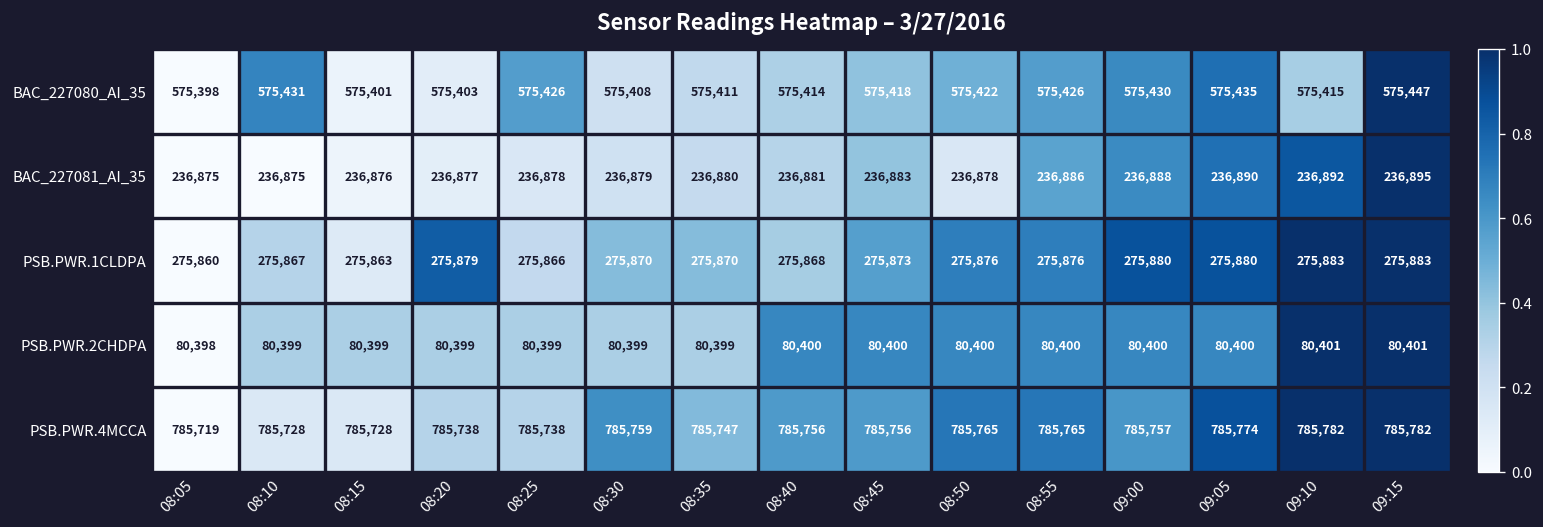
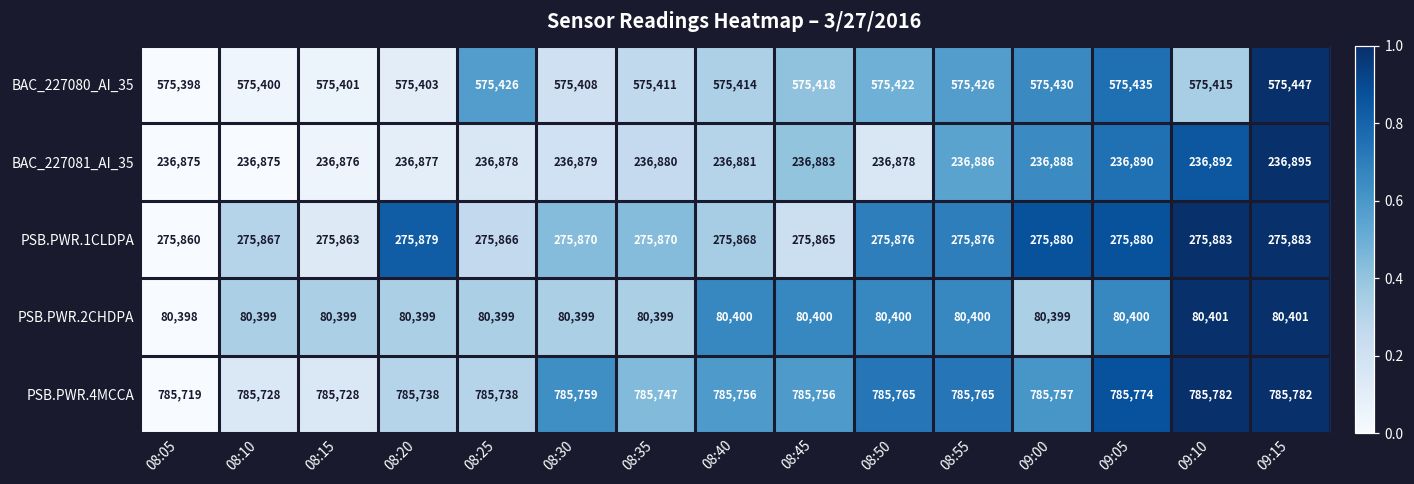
BAC_227080_AI_35, 08:10: 575,431 -> 575,400
PSB.PWR.1CLDPA, 08:45: 275,873 -> 275,865
PSB.PWR.2CHDPA, 09:00: 80,400 -> 80,399
